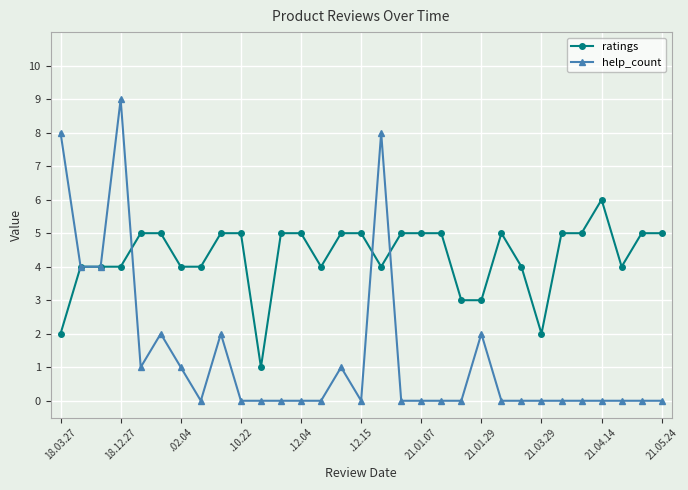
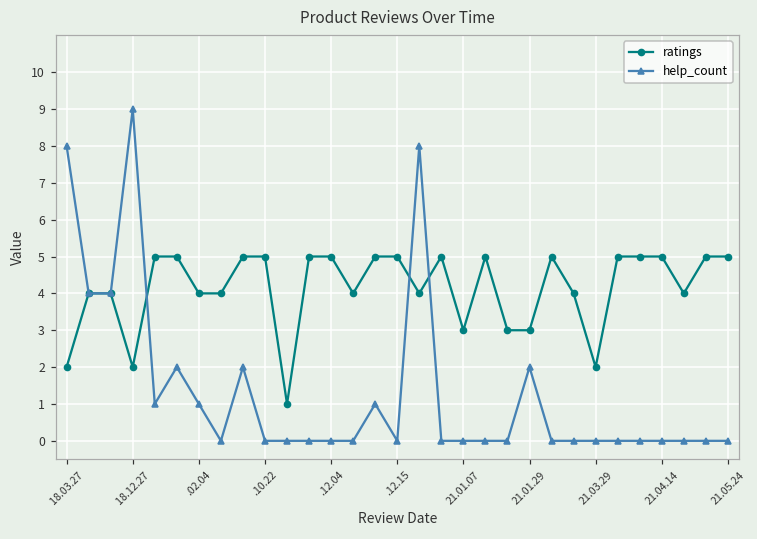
ratings, 18.12.27: 4 -> 2
ratings, 21.01.07: 5 -> 3
ratings, 21.04.14: 6 -> 5
